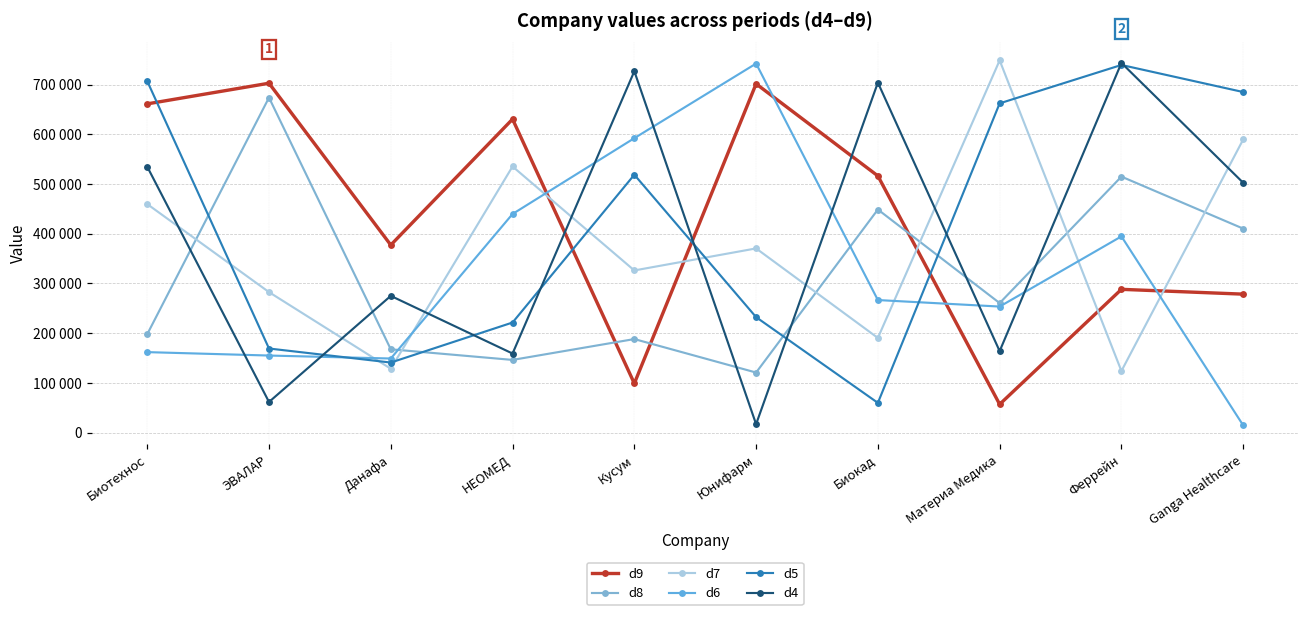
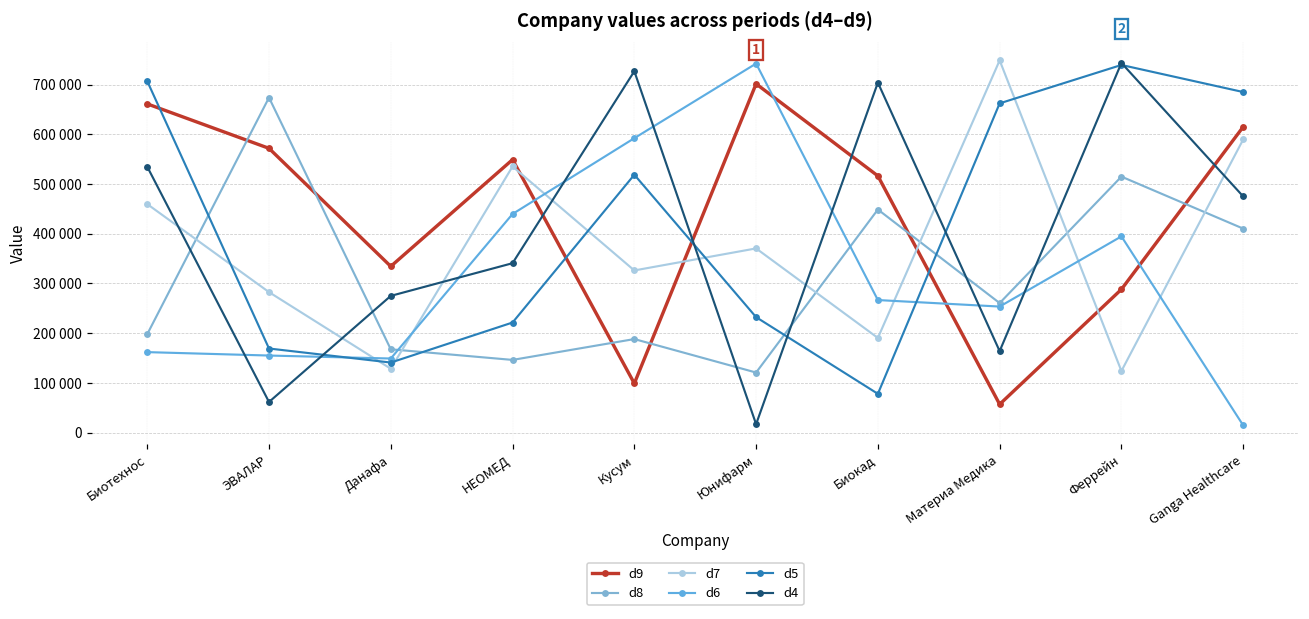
d9, ЭВАЛАР: 700000 -> 570000
d9, Данафа: 380000 -> 330000
d9, НЕОМЕД: 630000 -> 550000
d4, НЕОМЕД: 160000 -> 340000
d5, Биокад: 60000 -> 80000
d9, Ganga Healthcare: 280000 -> 610000
d4, Ganga Healthcare: 500000 -> 470000
